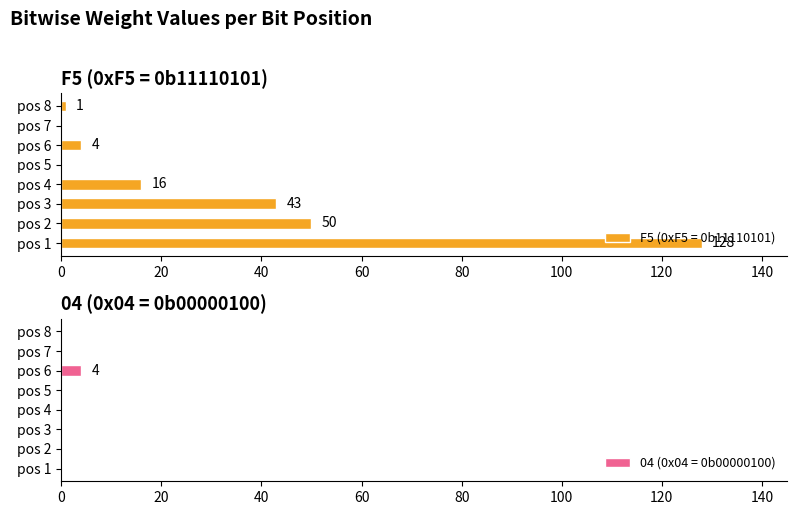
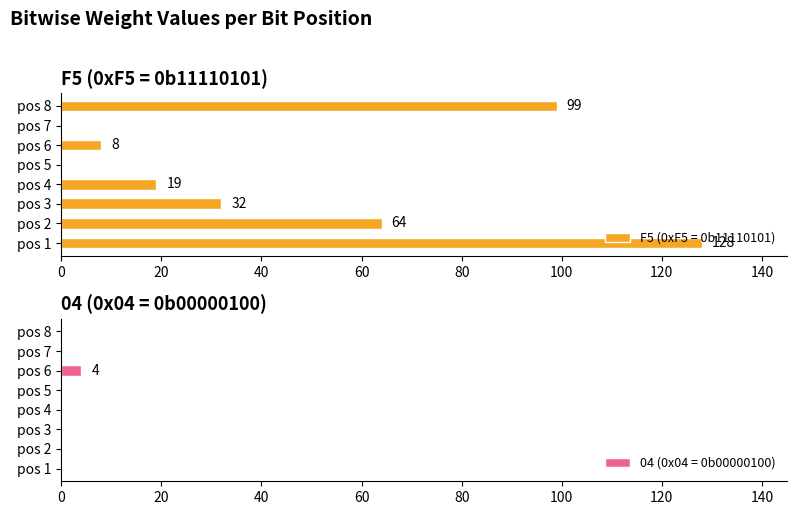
F5 (0xF5 = 0b11110101), pos 8: 1 -> 99
F5 (0xF5 = 0b11110101), pos 6: 4 -> 8
F5 (0xF5 = 0b11110101), pos 4: 16 -> 19
F5 (0xF5 = 0b11110101), pos 3: 43 -> 32
F5 (0xF5 = 0b11110101), pos 2: 50 -> 64
